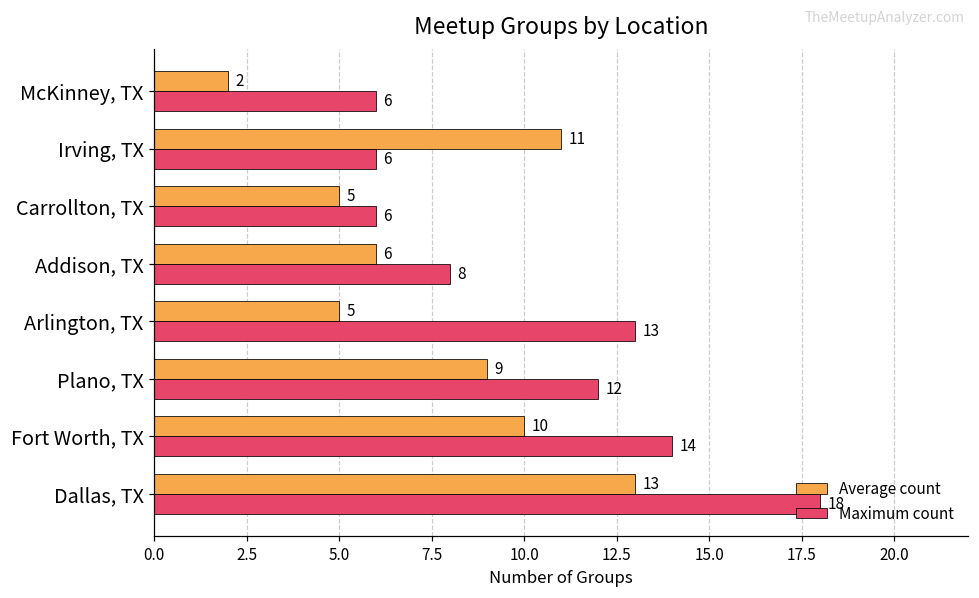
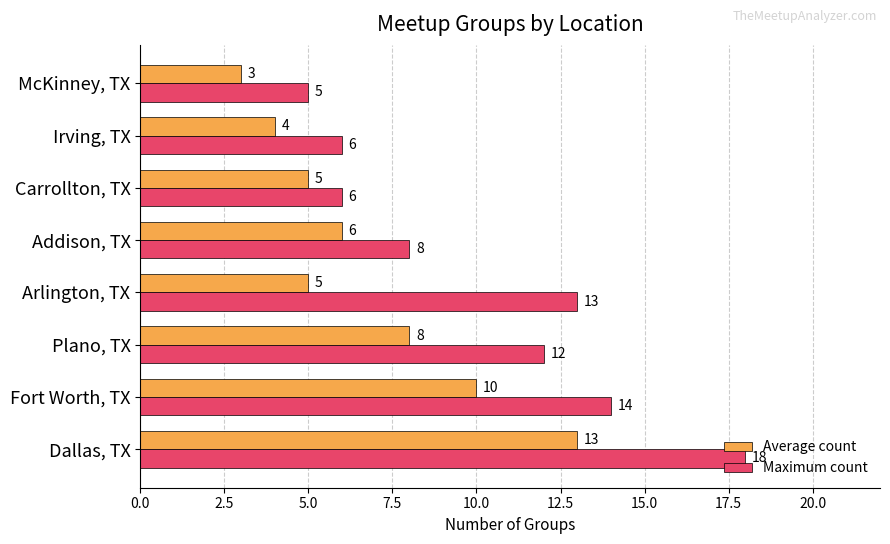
Average count, McKinney, TX: 2 -> 3
Maximum count, McKinney, TX: 6 -> 5
Average count, Irving, TX: 11 -> 4
Average count, Plano, TX: 9 -> 8
